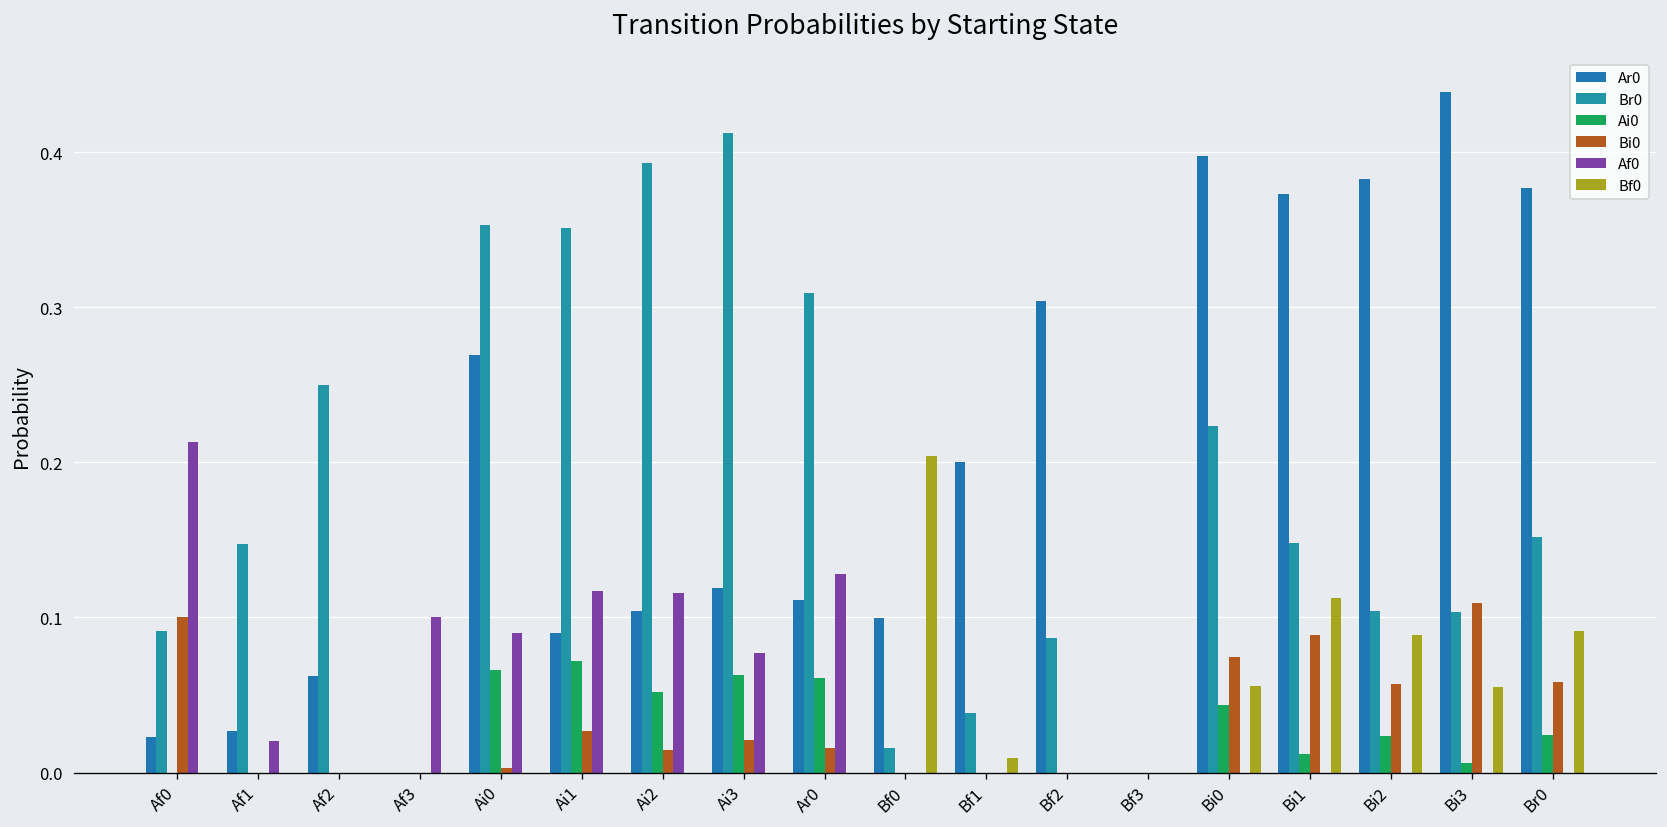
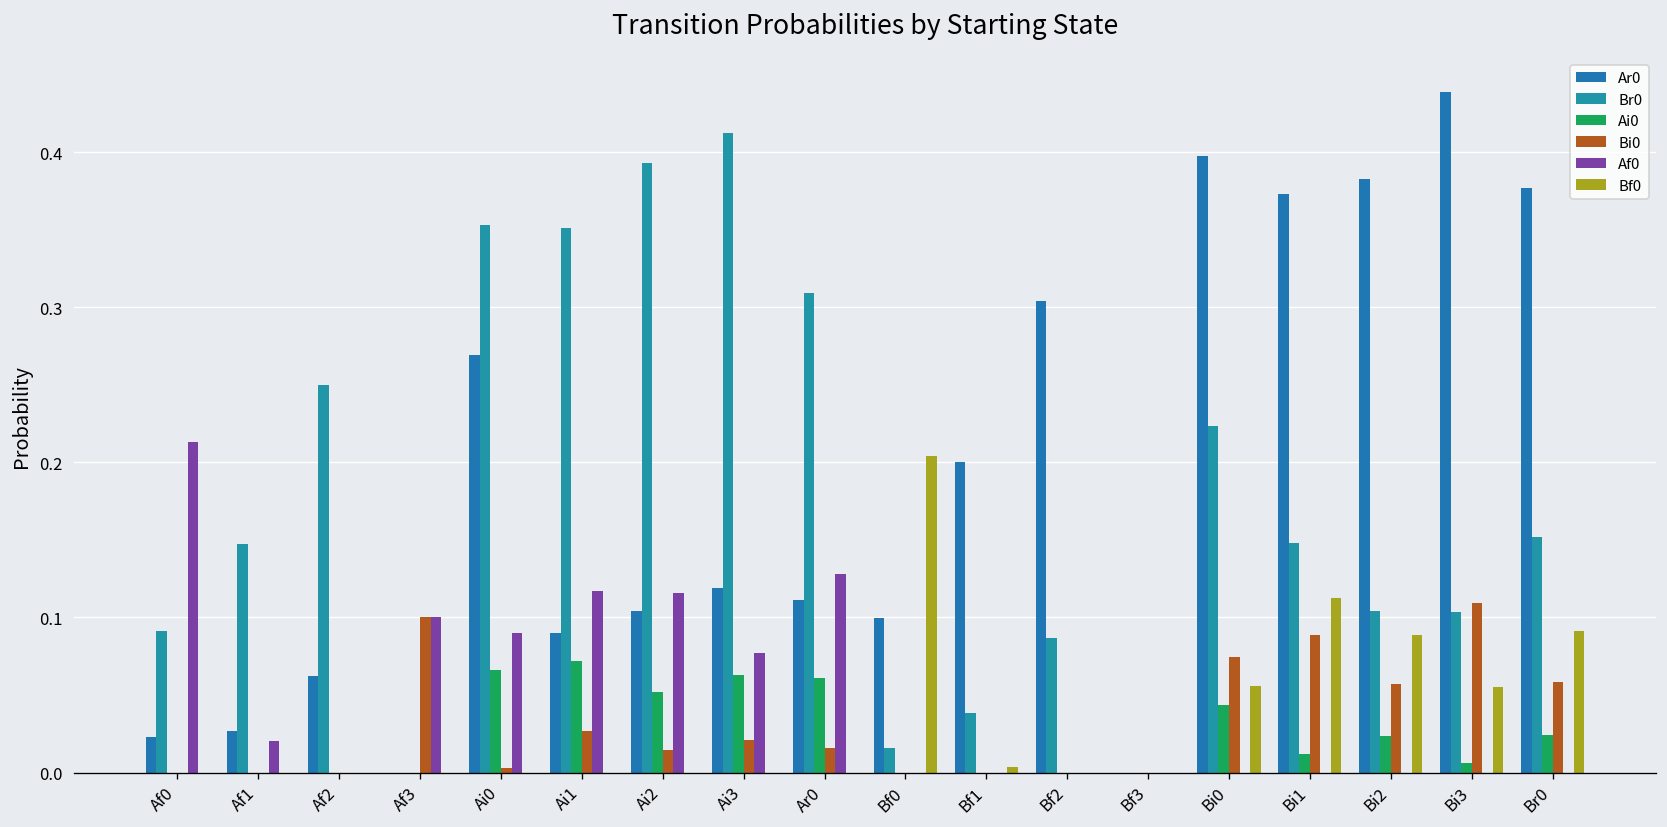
Bi0, Af0: 0.1 -> 0.0
Bi0, Af3: 0.0 -> 0.1
Bf0, Bf1: 0.010 -> 0.003
